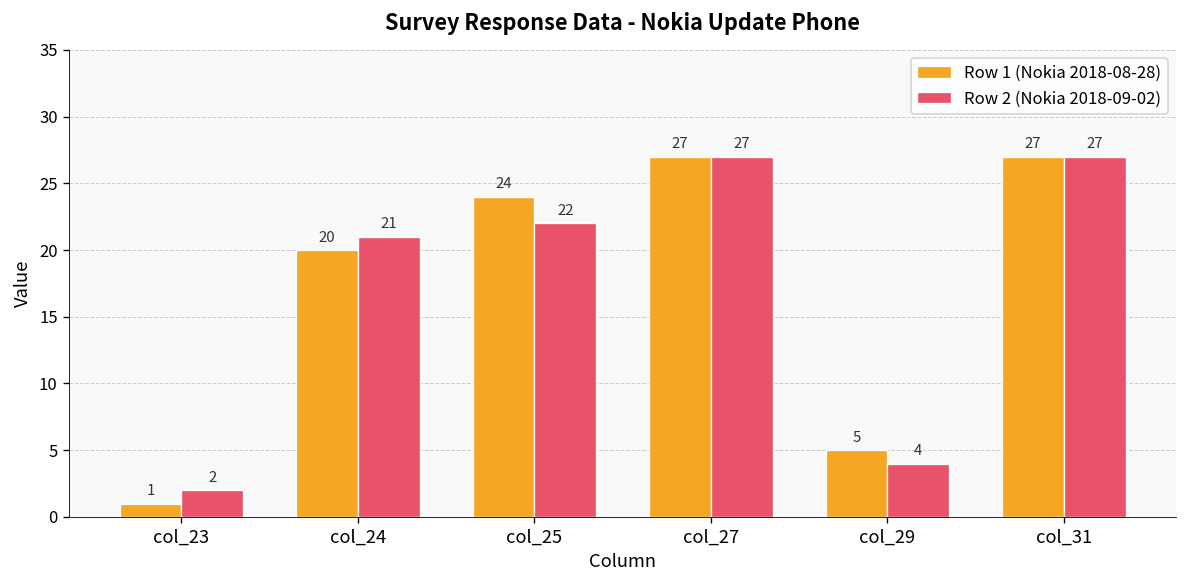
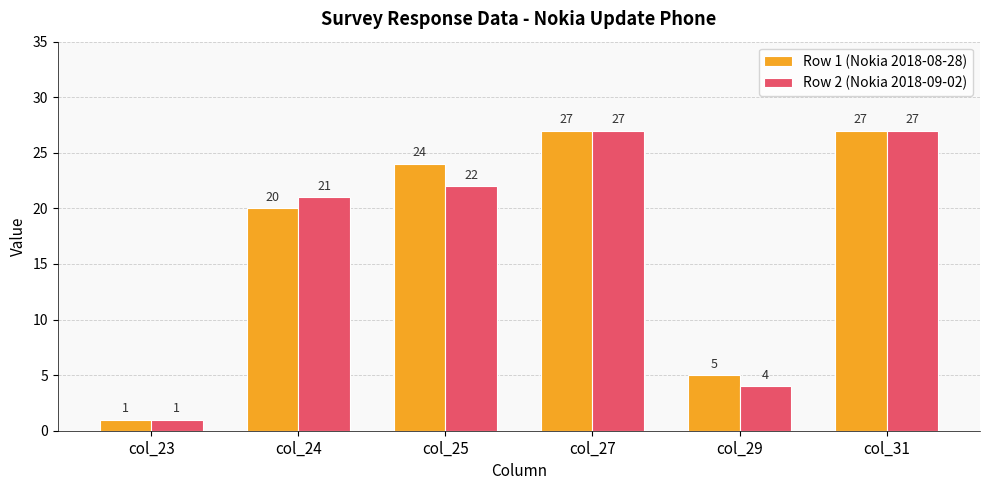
Row 2 (Nokia 2018-09-02), col_23: 2 -> 1
